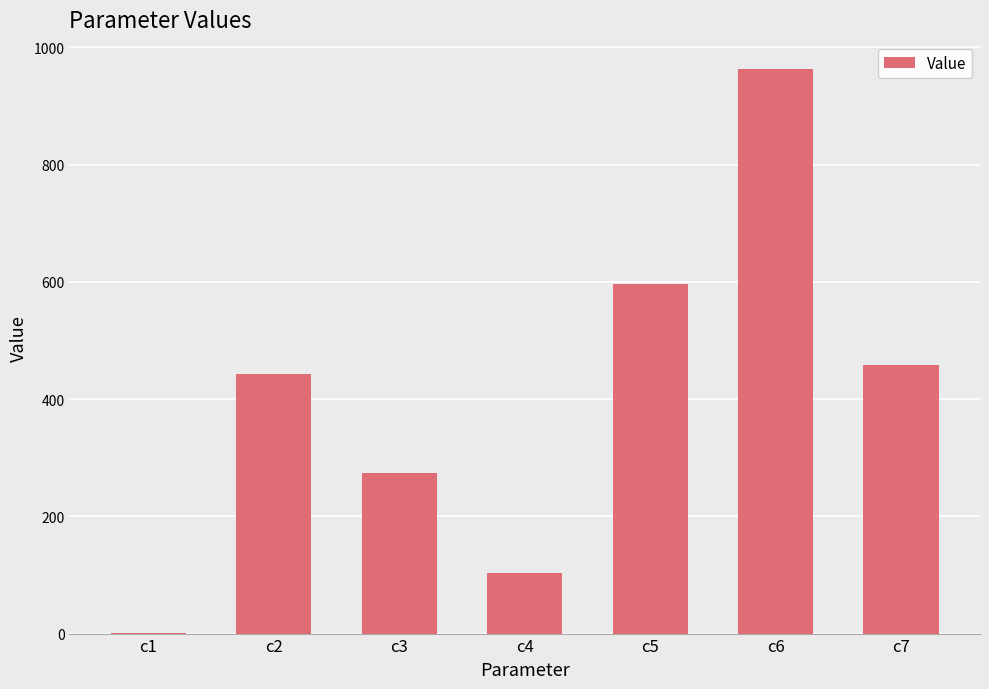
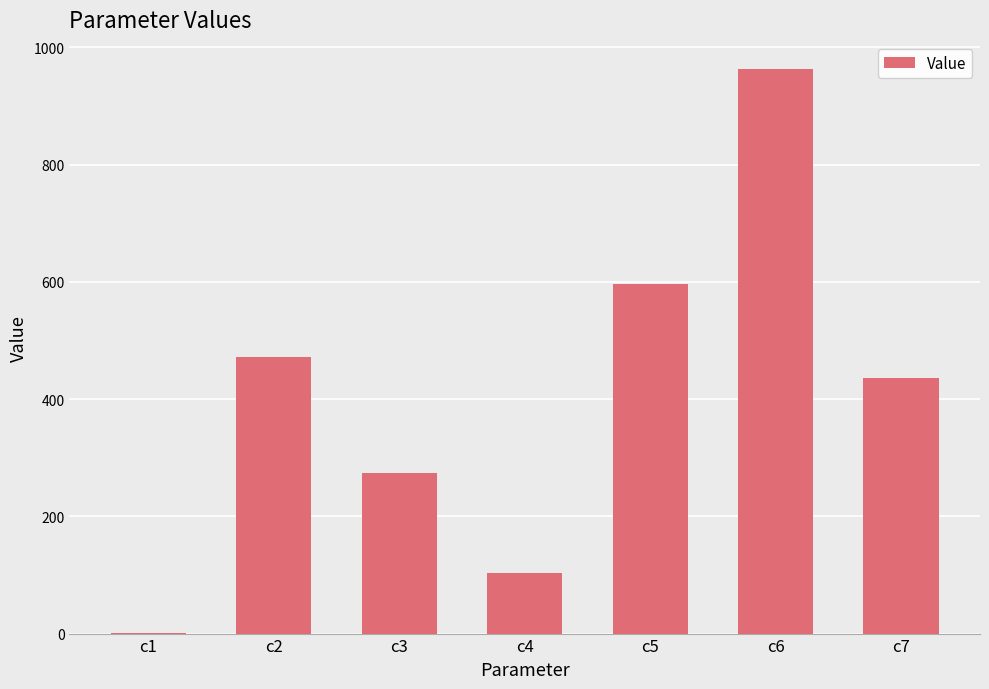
c2: 440 -> 470
c7: 460 -> 440
